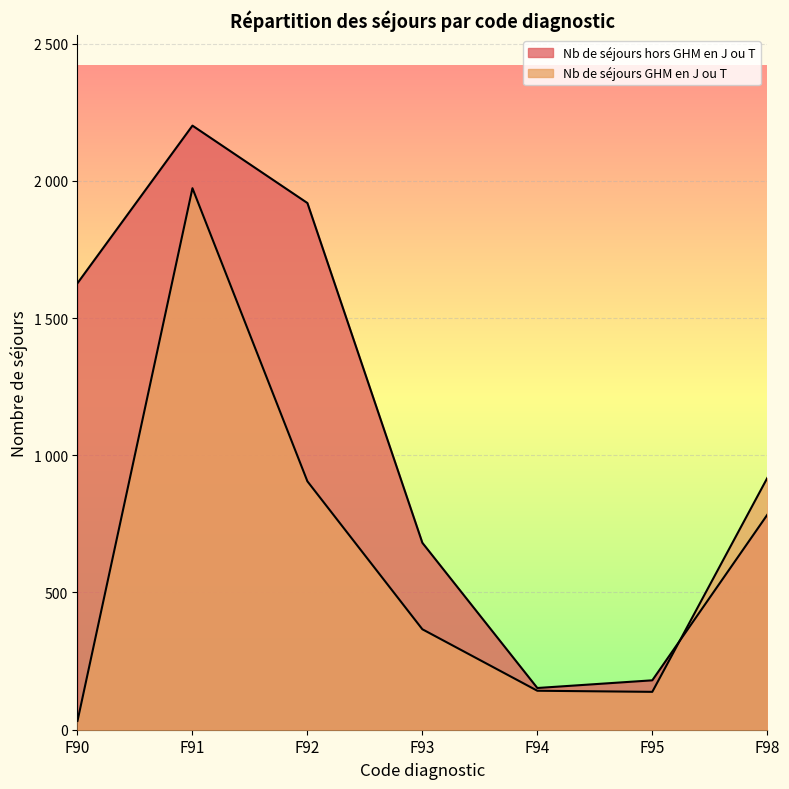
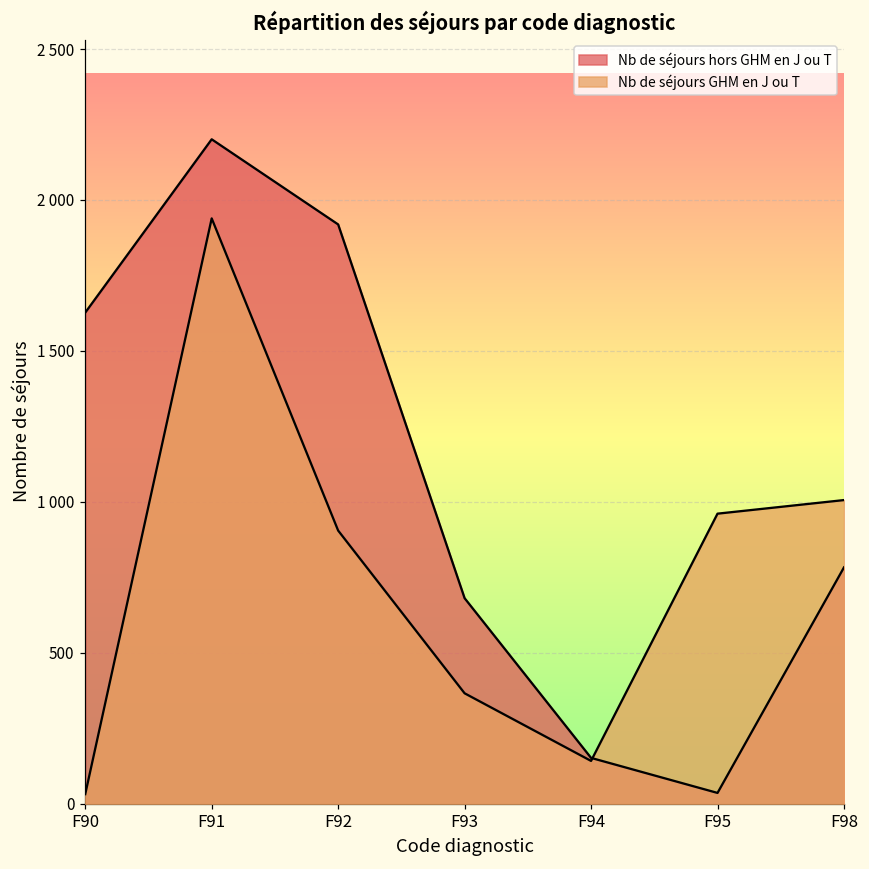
Nb de séjours GHM en J ou T, F91: 1970 -> 1940
Nb de séjours hors GHM en J ou T, F95: 180 -> 40
Nb de séjours GHM en J ou T, F95: 140 -> 960
Nb de séjours GHM en J ou T, F98: 920 -> 1010
